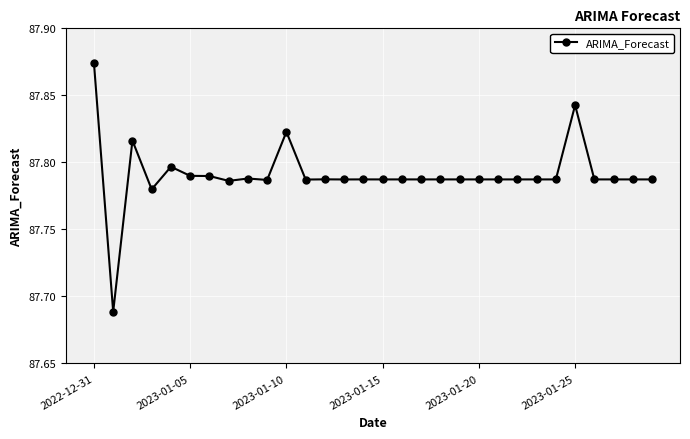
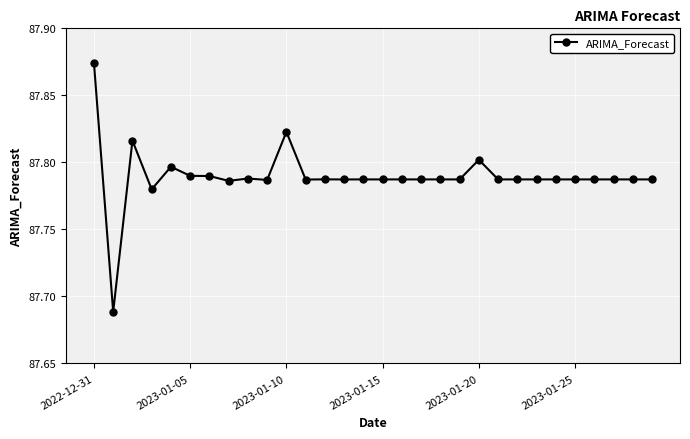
2023-01-20: 87.787 -> 87.802
2023-01-25: 87.843 -> 87.787
